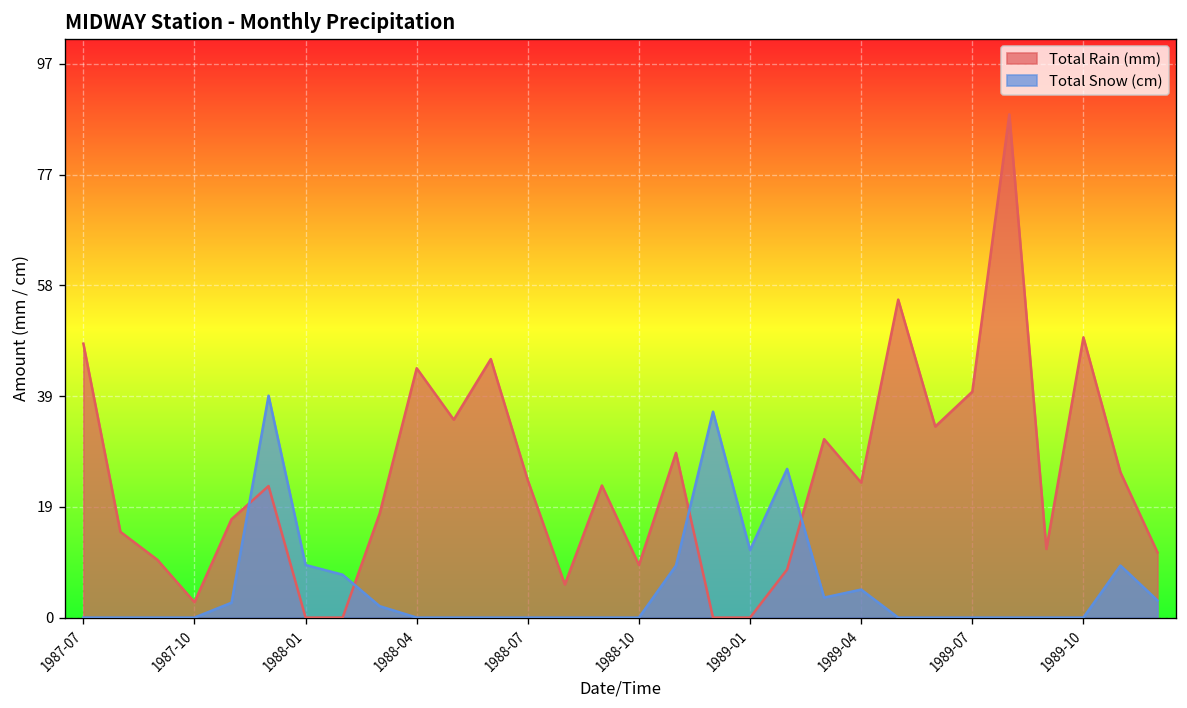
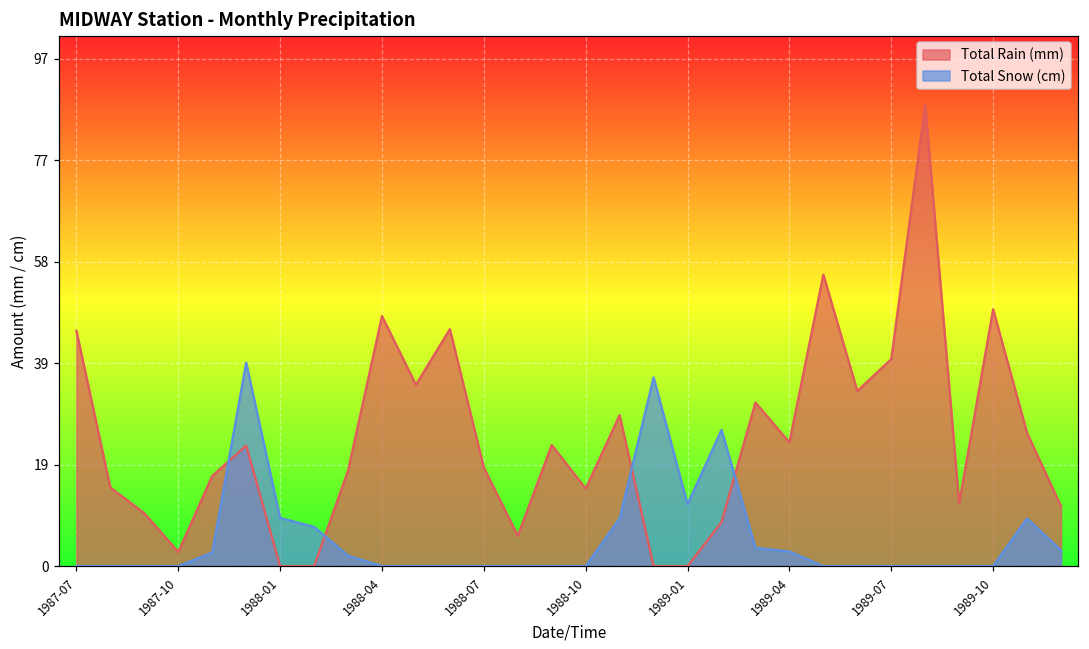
Total Rain (mm), 1987-07: 48 -> 45
Total Rain (mm), 1988-04: 44 -> 48
Total Rain (mm), 1988-07: 24 -> 19
Total Rain (mm), 1988-10: 9 -> 15
Total Snow (cm), 1989-04: 5 -> 3
